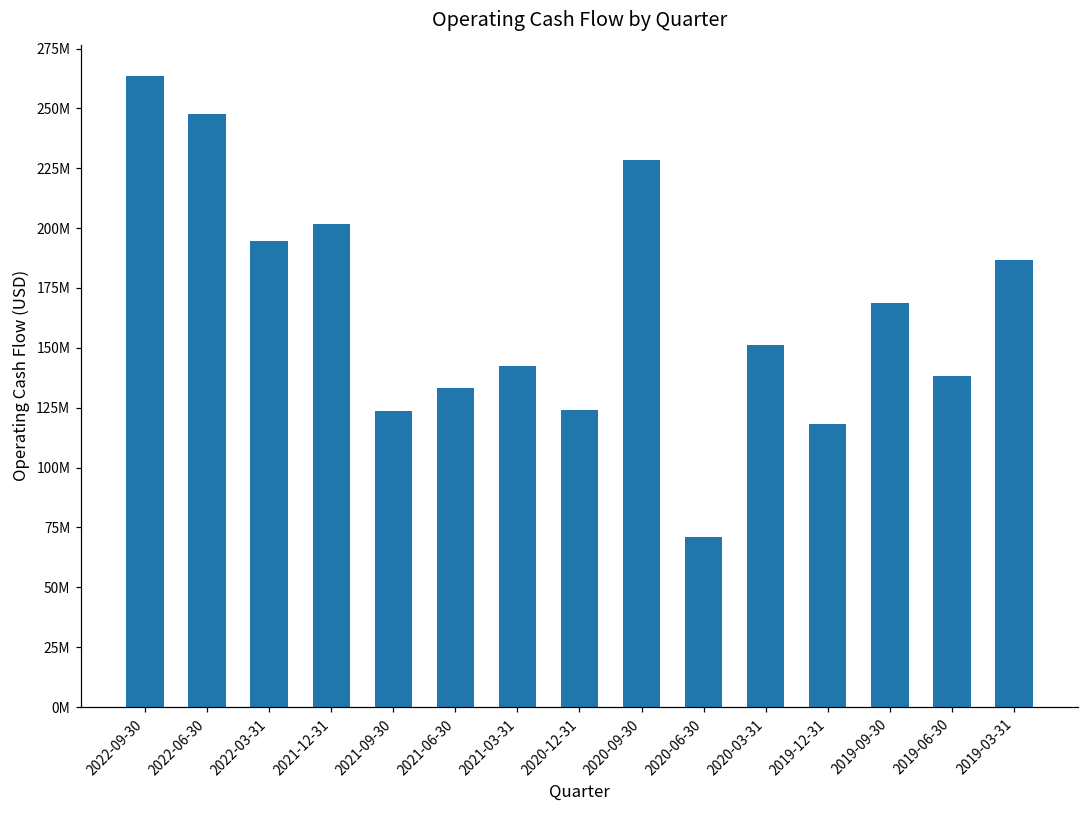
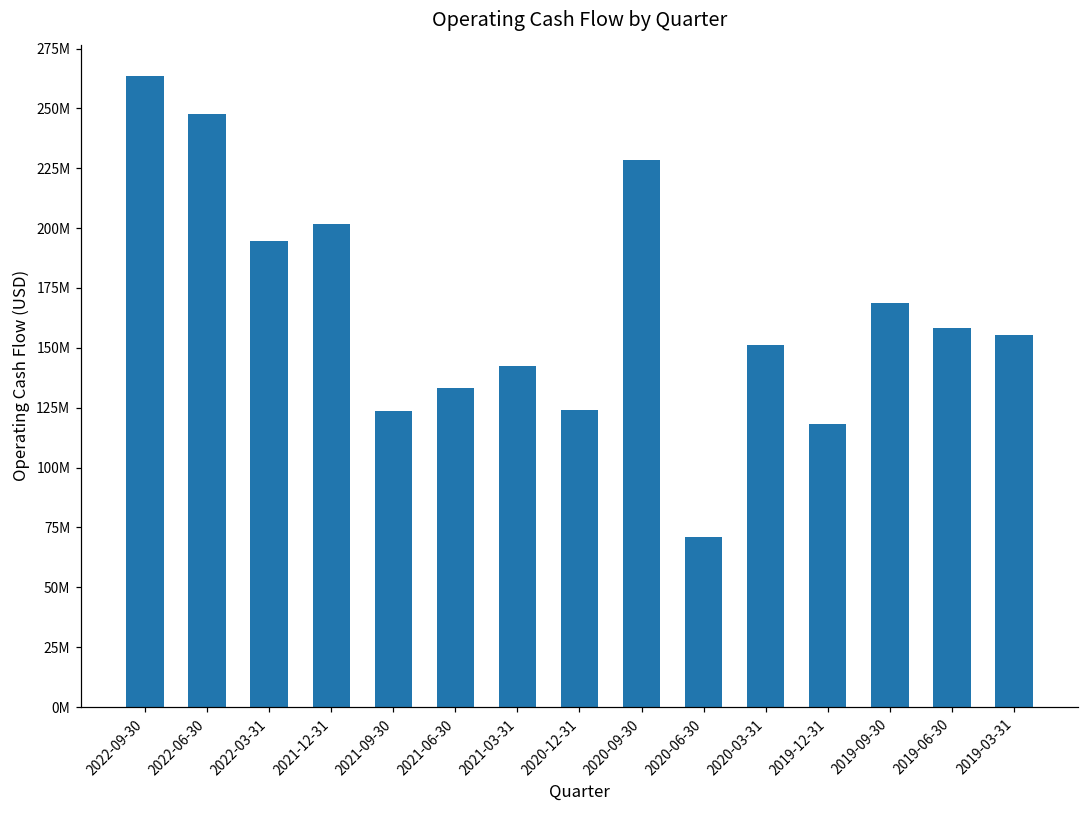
2019-06-30: 138000000 -> 158000000
2019-03-31: 187000000 -> 155000000
